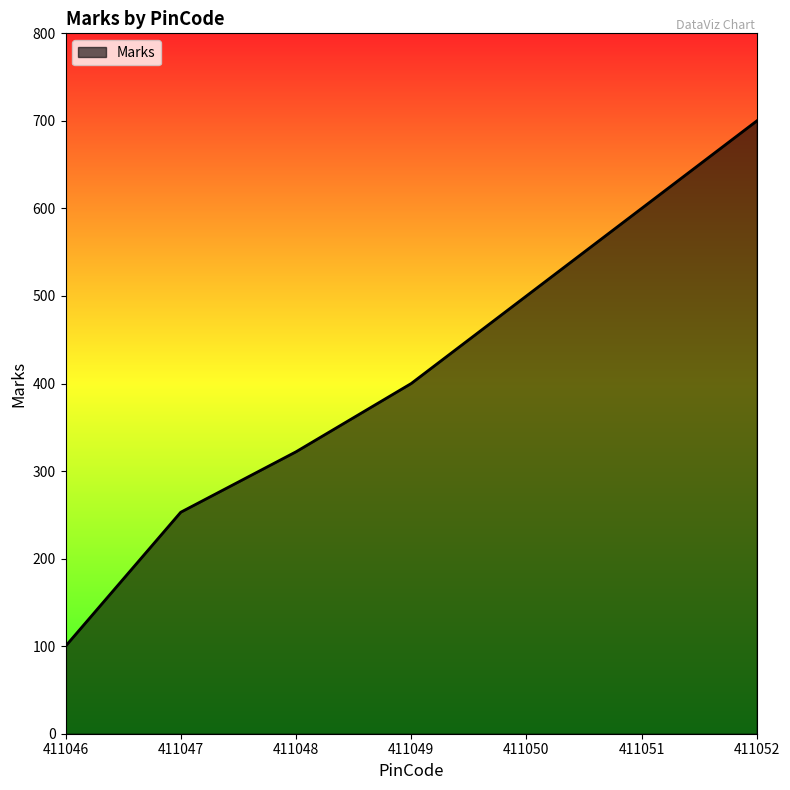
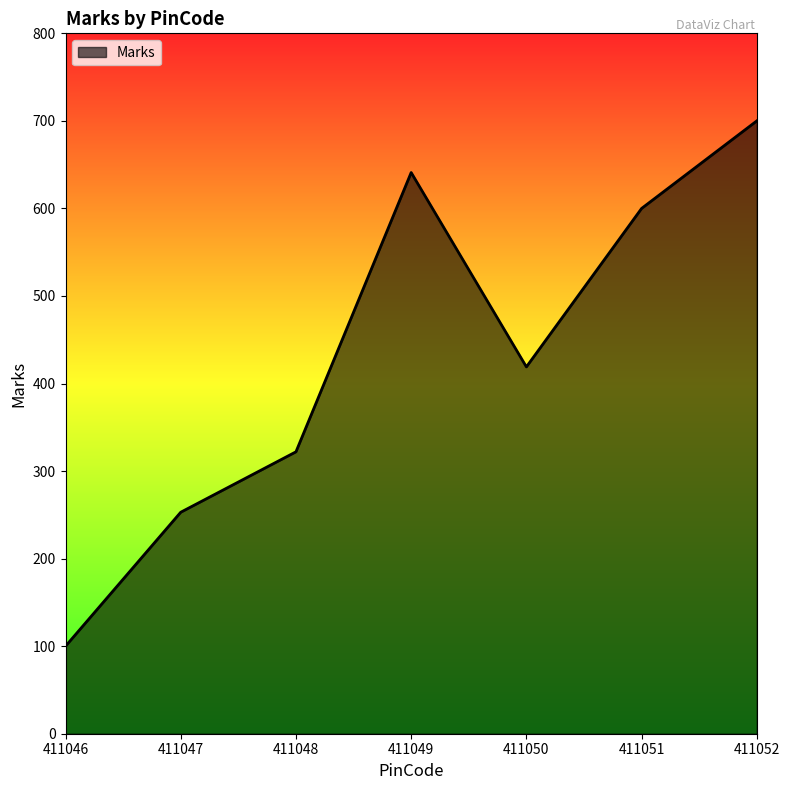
411049: 400 -> 640
411050: 500 -> 420
